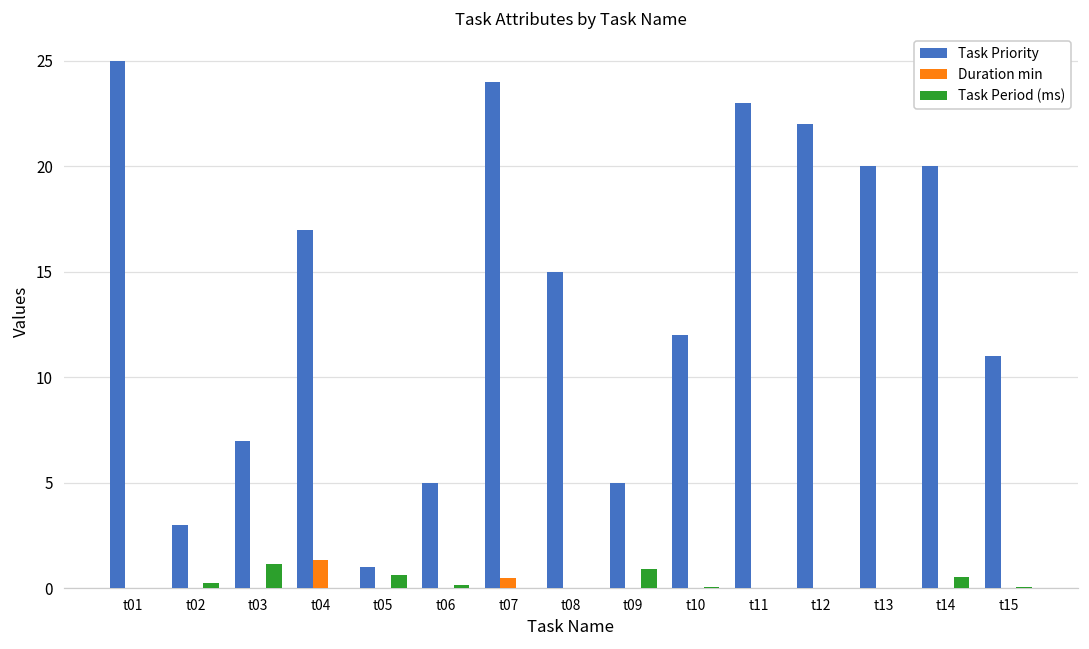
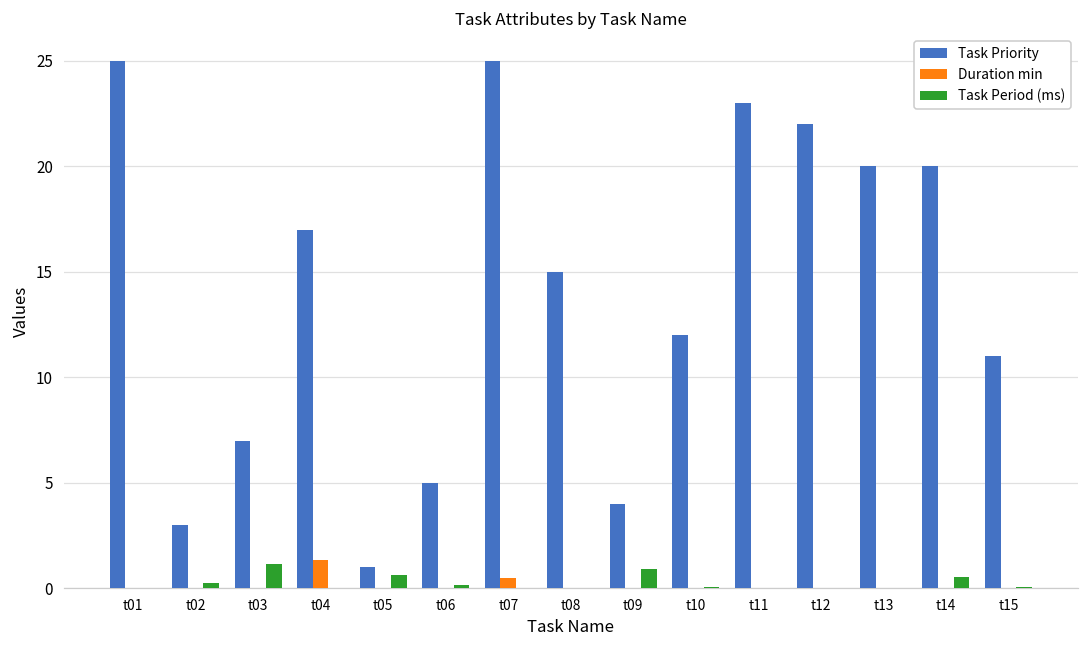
Task Priority, t07: 24 -> 25
Task Priority, t09: 5 -> 4
